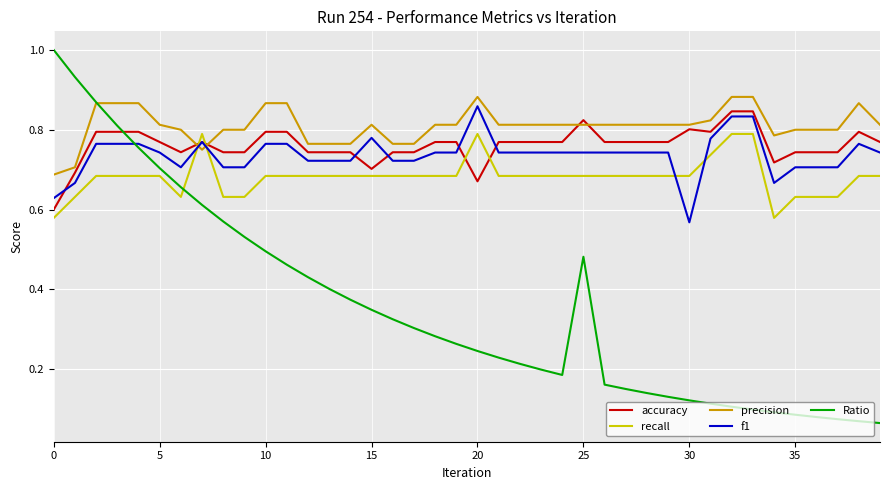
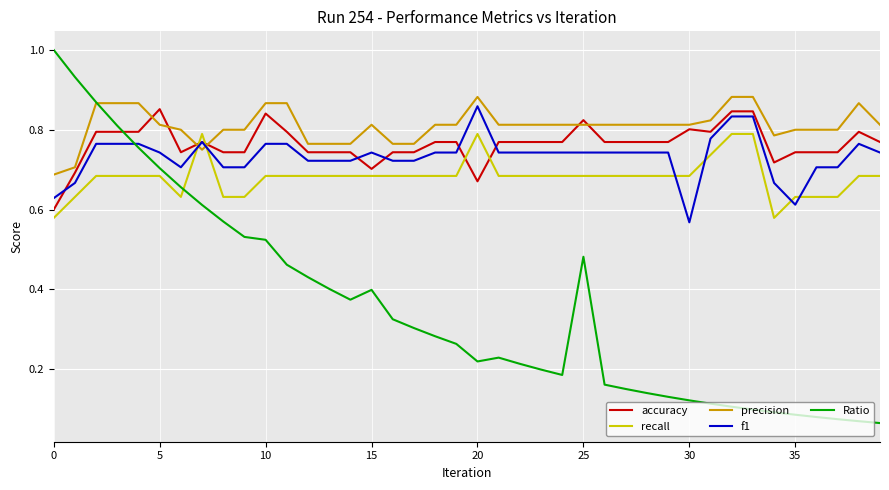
accuracy, 5: 0.77 -> 0.85
accuracy, 10: 0.79 -> 0.84
Ratio, 10: 0.50 -> 0.52
f1, 15: 0.78 -> 0.74
Ratio, 15: 0.35 -> 0.40
Ratio, 20: 0.25 -> 0.22
f1, 35: 0.71 -> 0.61
